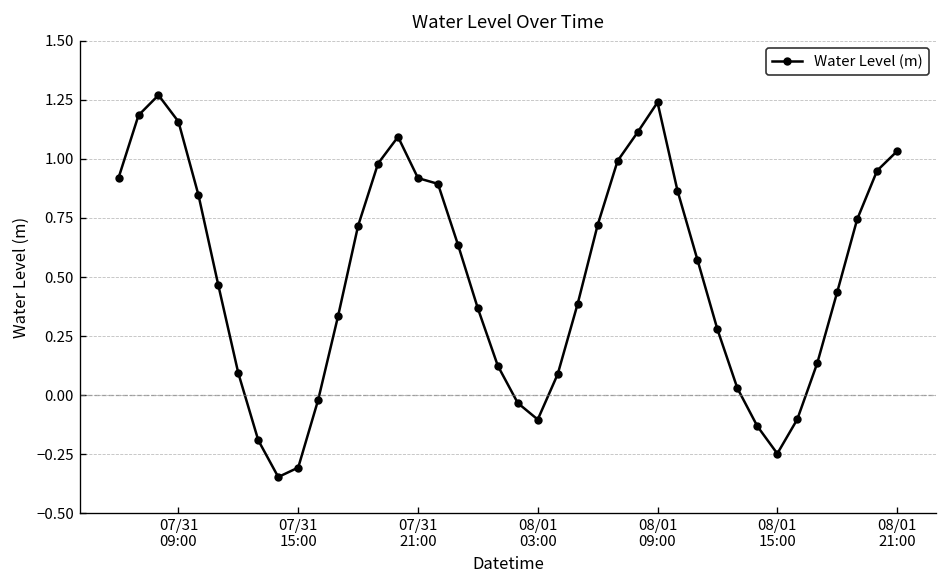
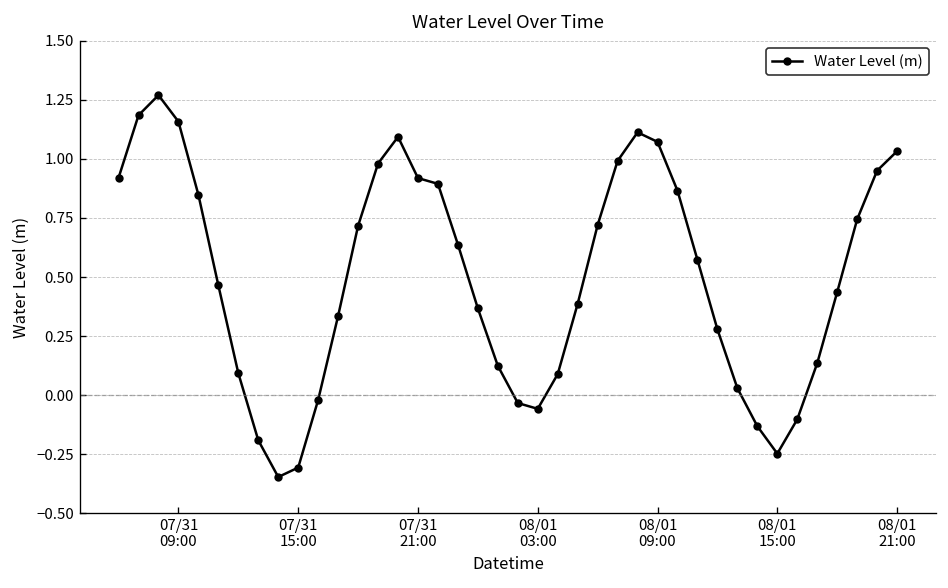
08/01 03:00: -0.10 -> -0.06
08/01 09:00: 1.24 -> 1.07
